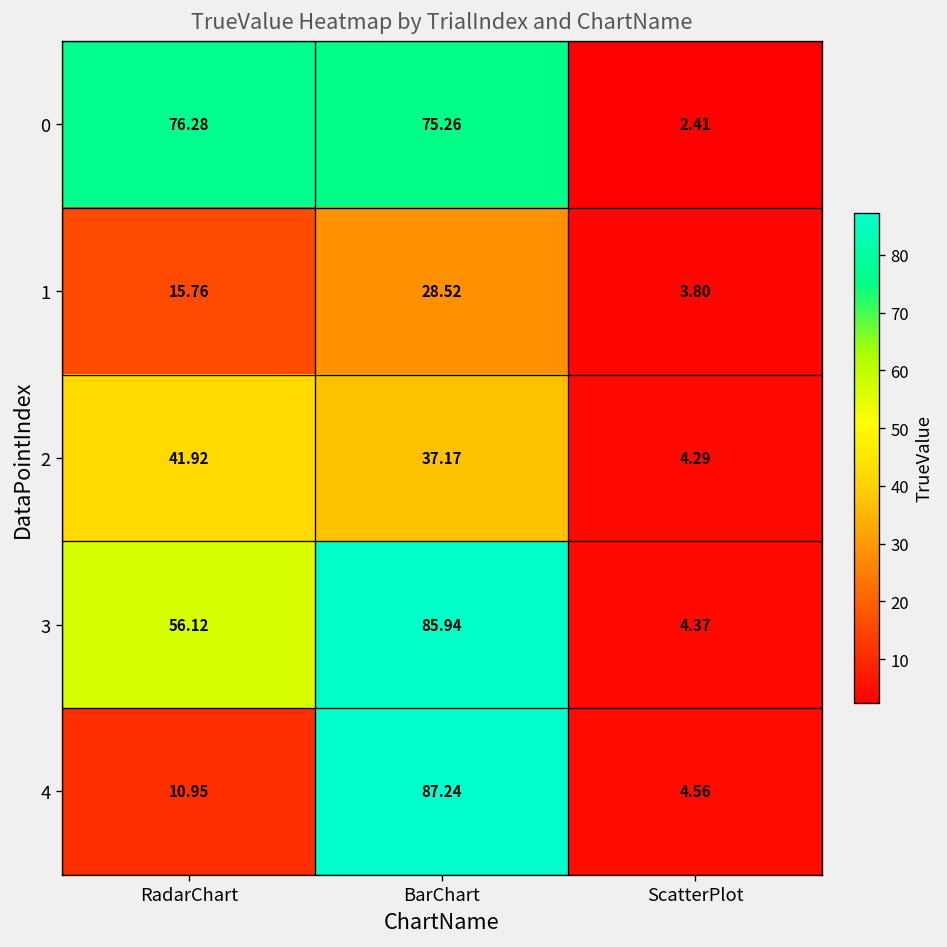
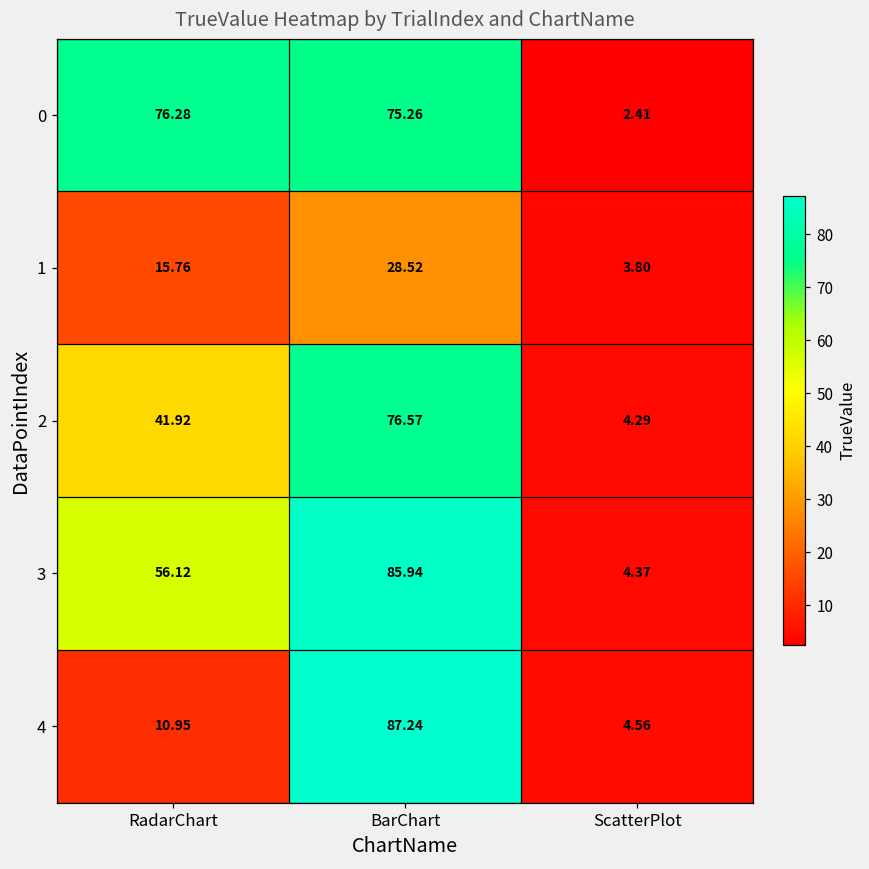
2, BarChart: 37.17 -> 76.57
